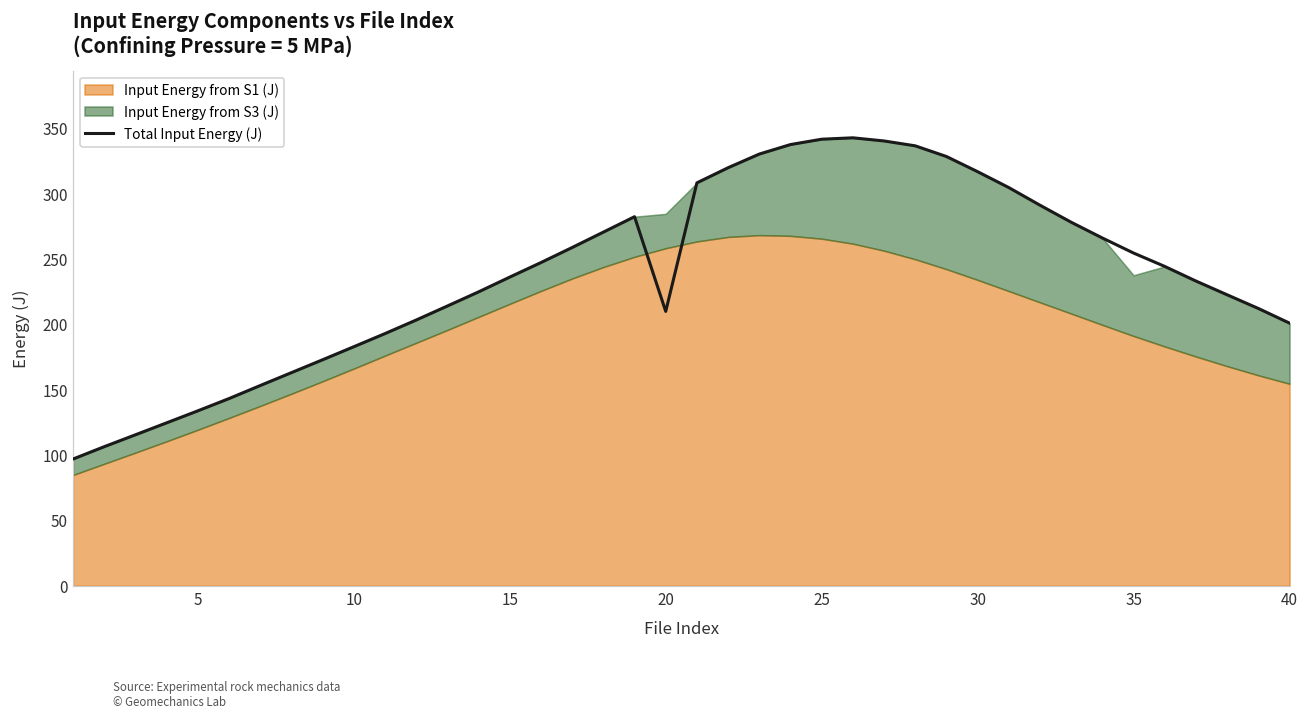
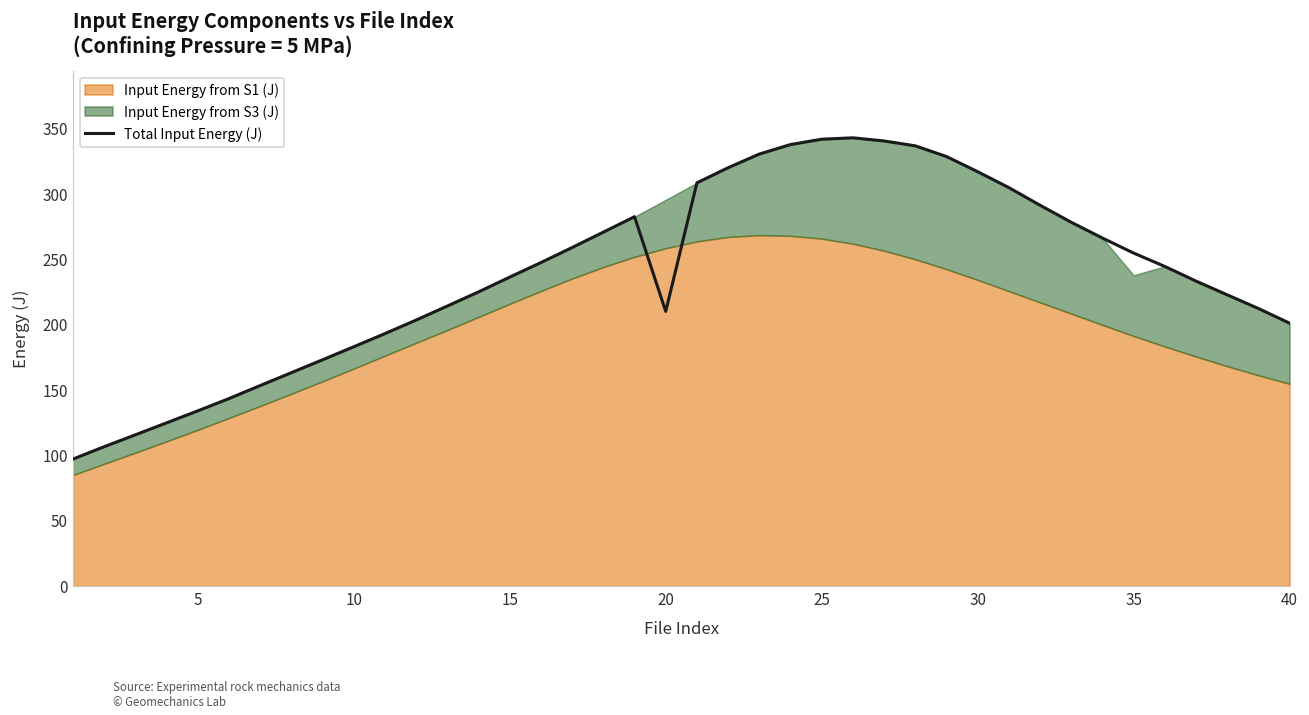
Input Energy from S3 (J), 20: 26 -> 37
